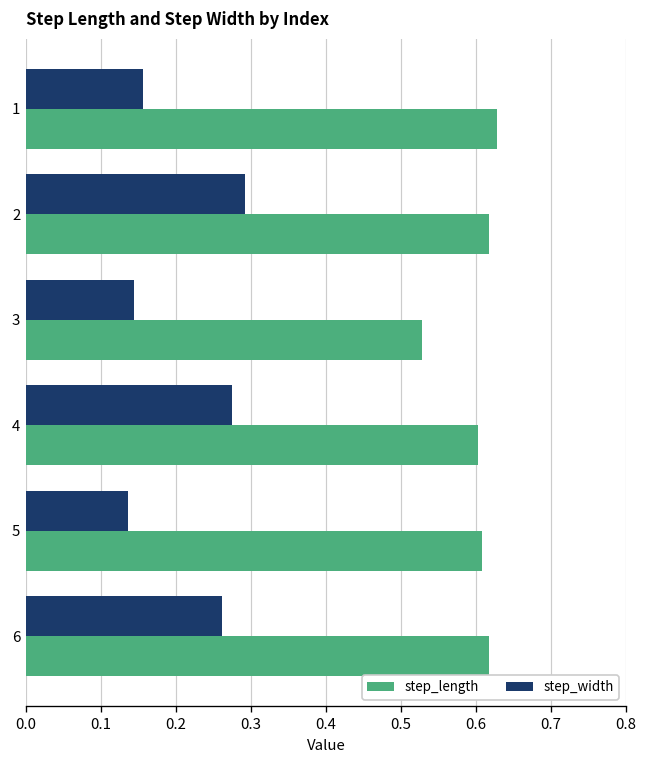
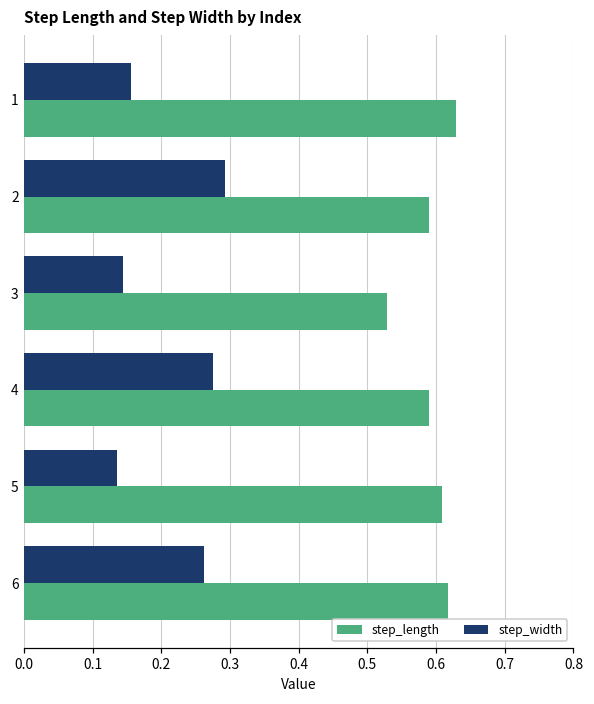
step_length, 2: 0.62 -> 0.59
step_length, 4: 0.60 -> 0.59
